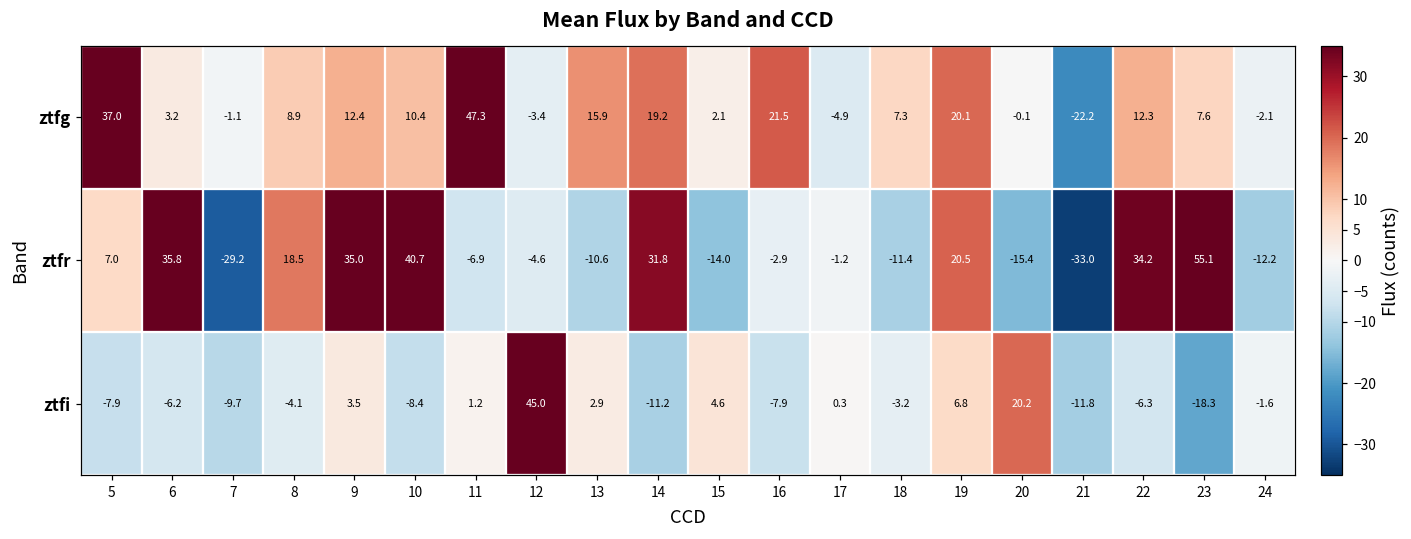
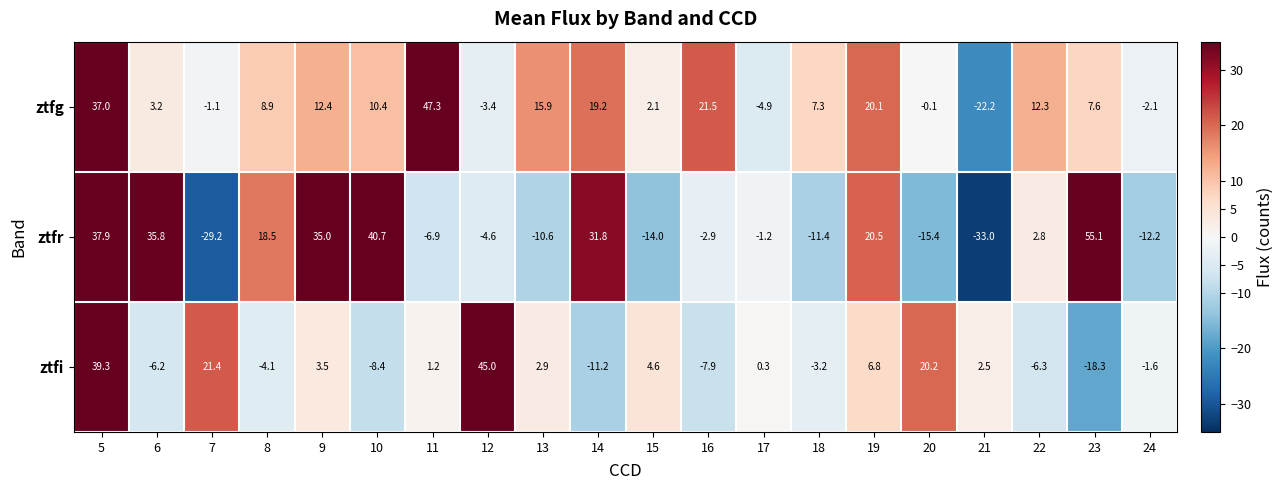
ztfr, 5: 7.0 -> 37.9
ztfr, 22: 34.2 -> 2.8
ztfi, 5: -7.9 -> 39.3
ztfi, 7: -9.7 -> 21.4
ztfi, 21: -11.8 -> 2.5
